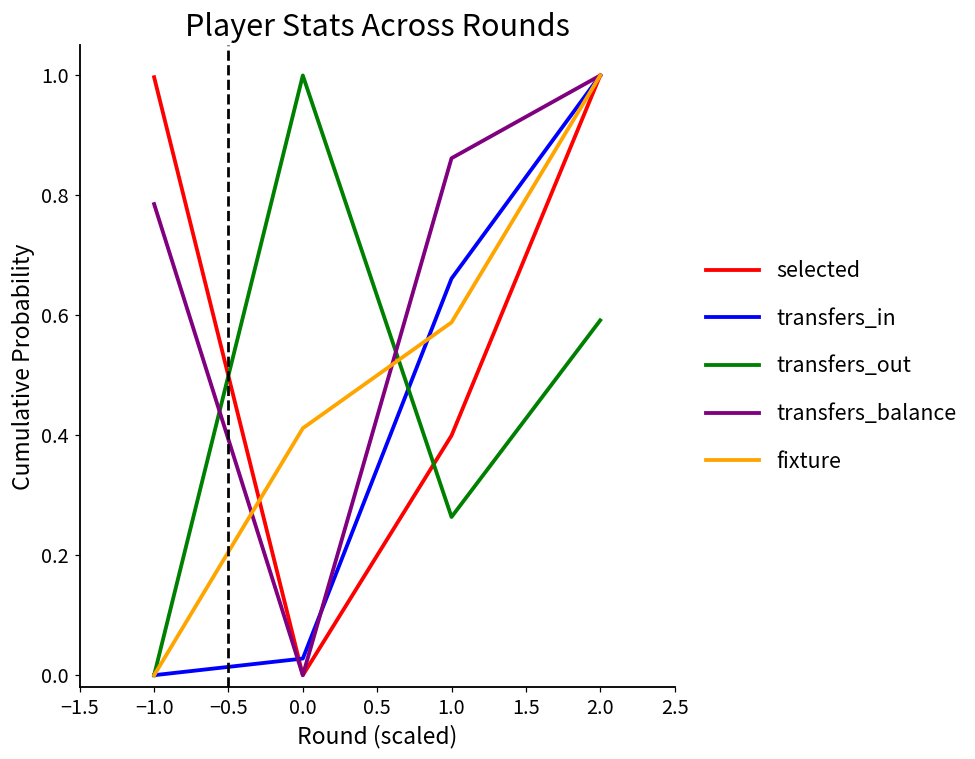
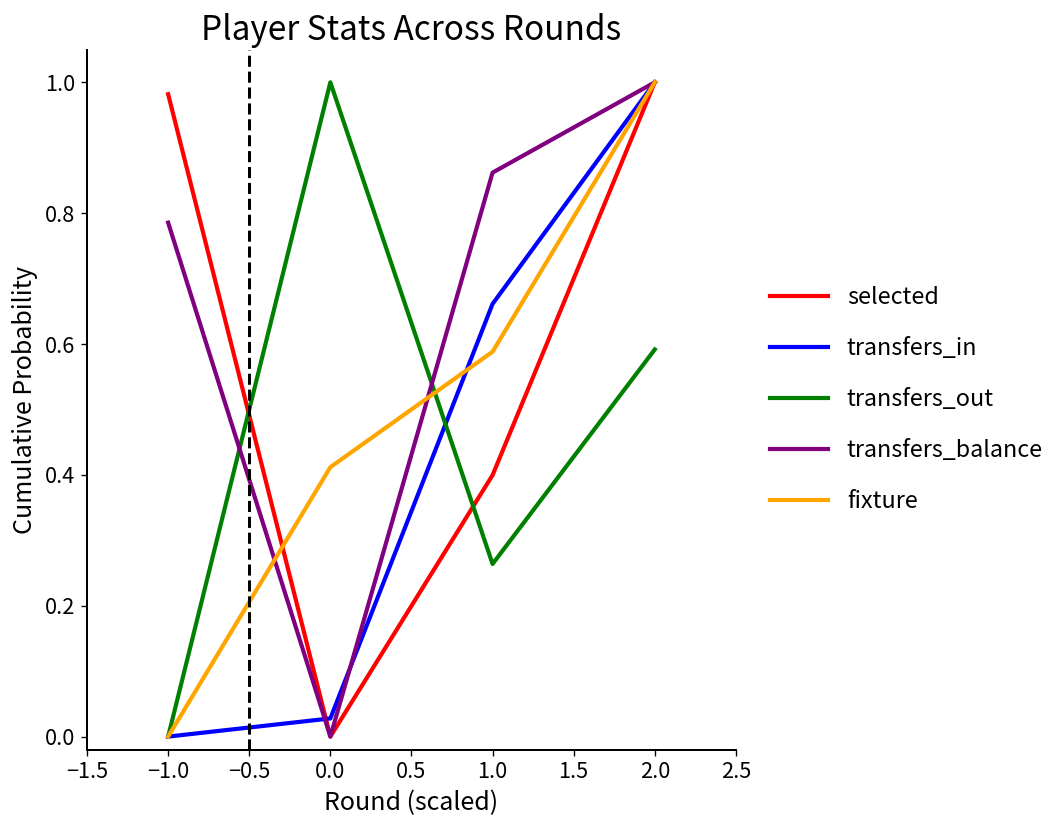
selected, −1.0: 1.00 -> 0.98
